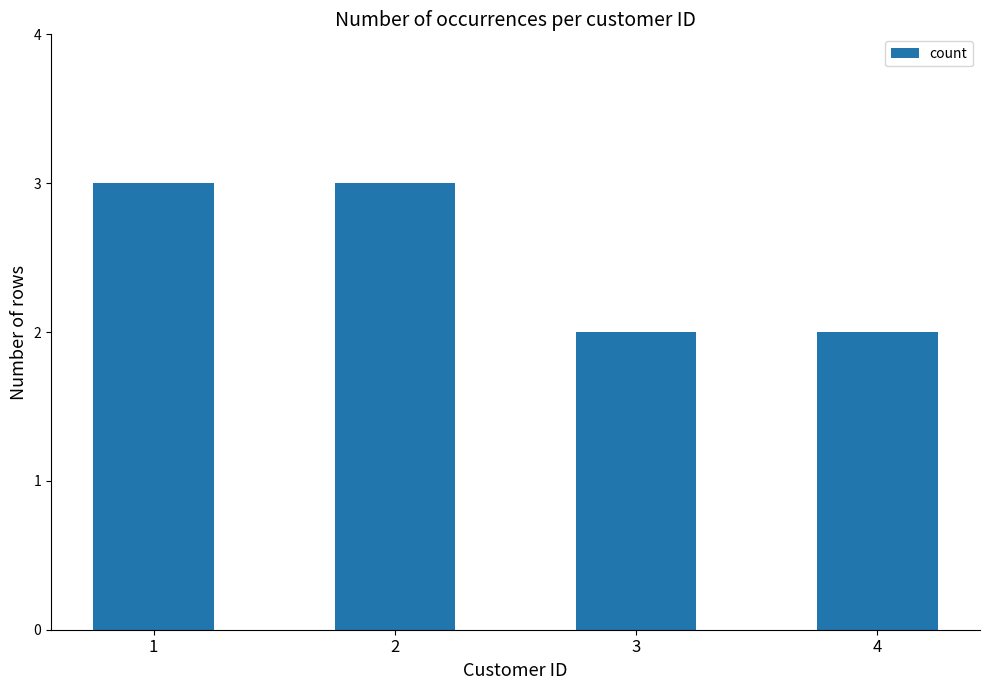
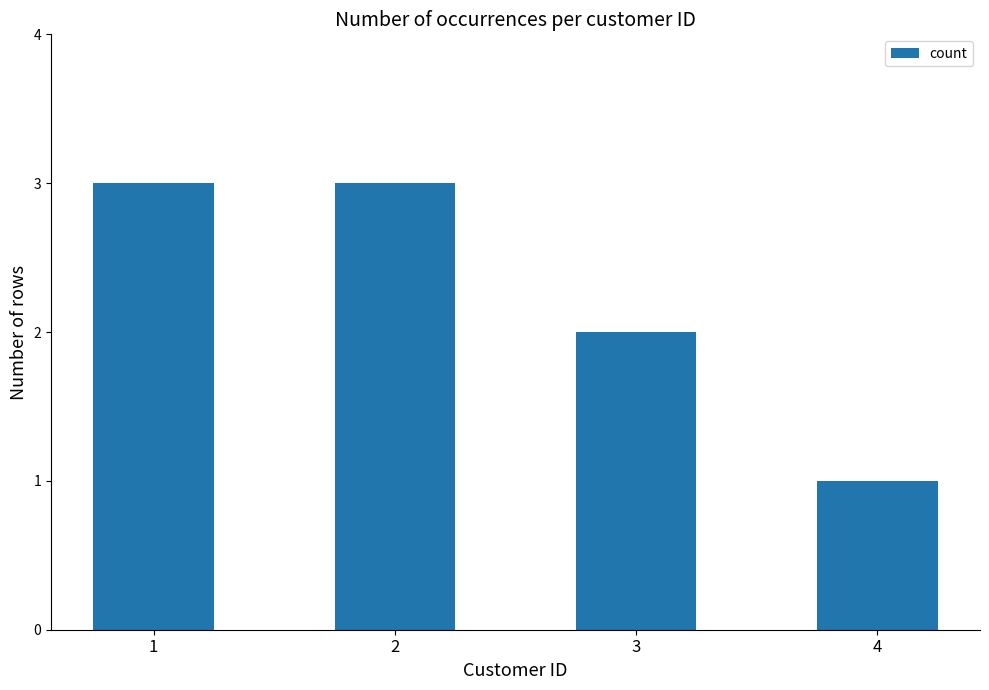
4: 2 -> 1
